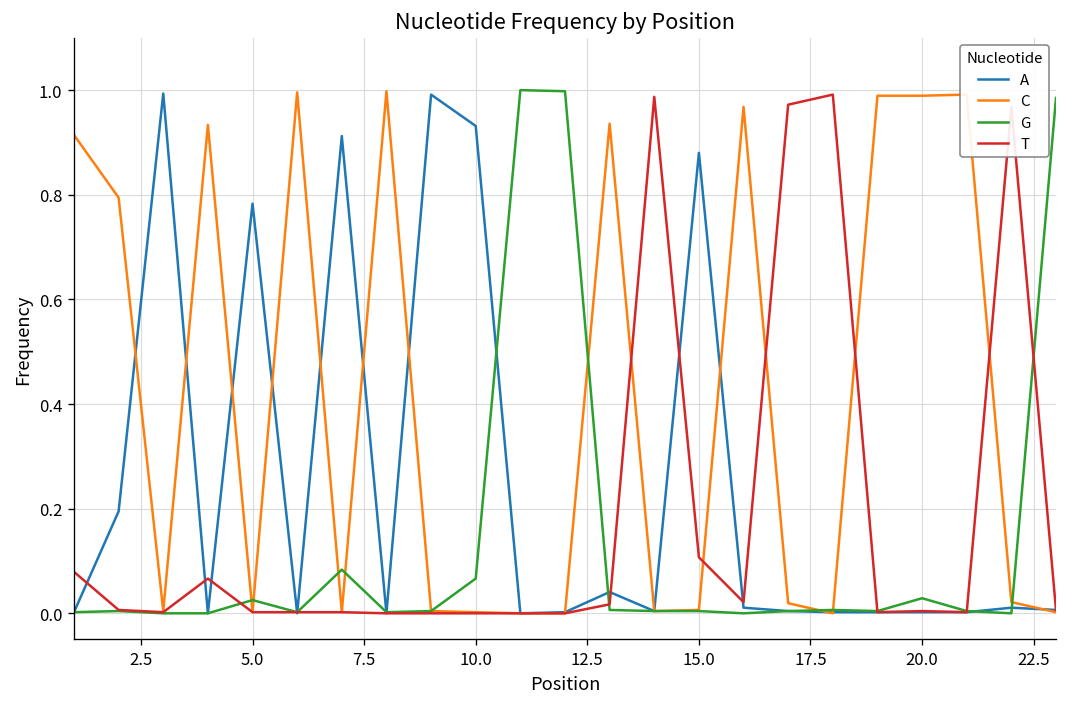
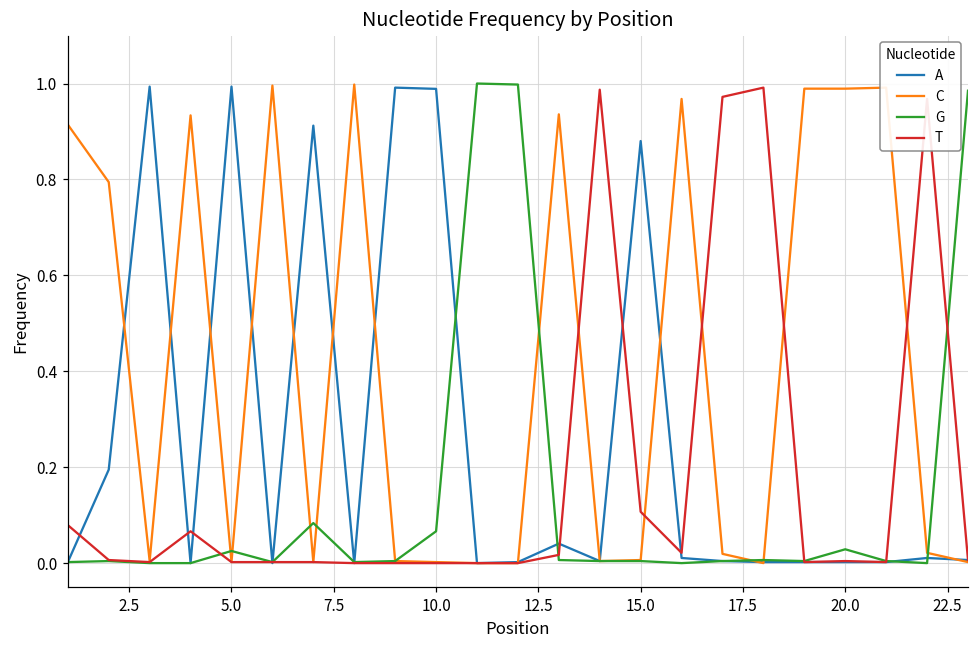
A, 5.0: 0.78 -> 0.99
A, 10.0: 0.93 -> 0.99
